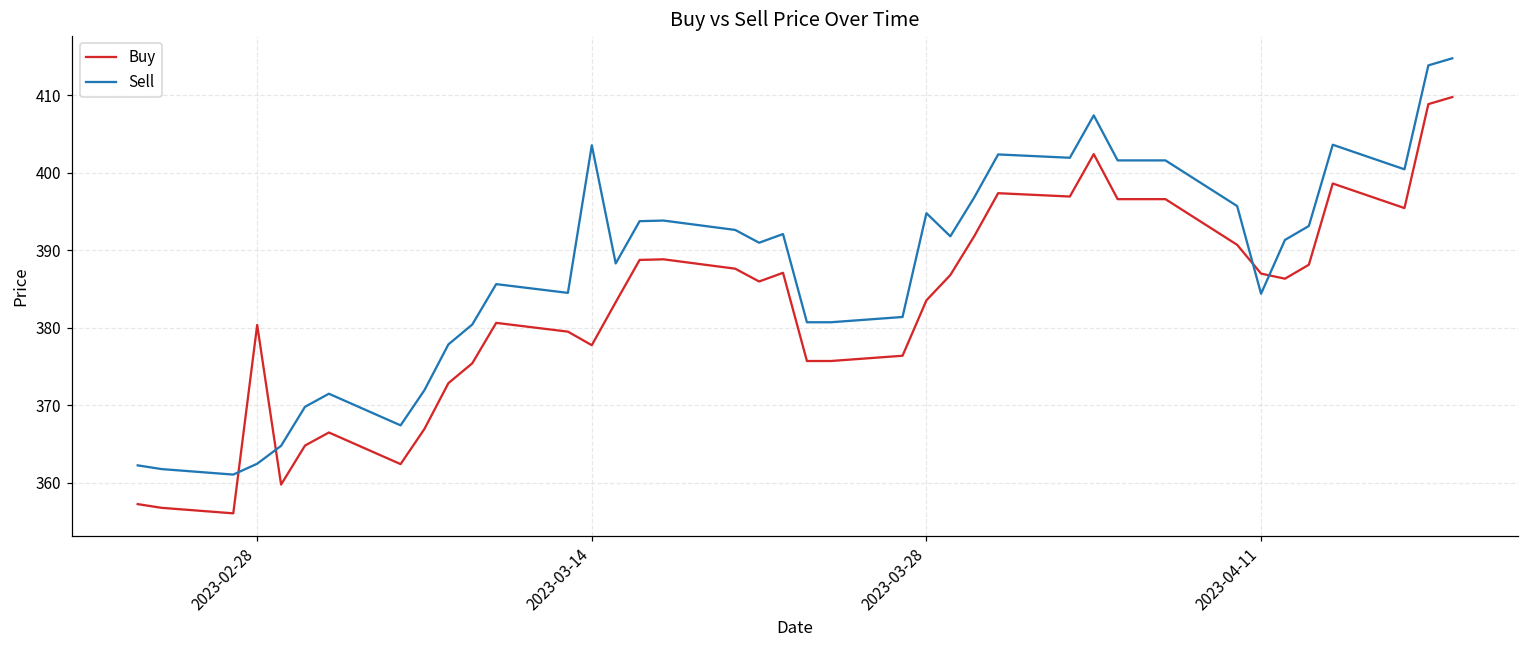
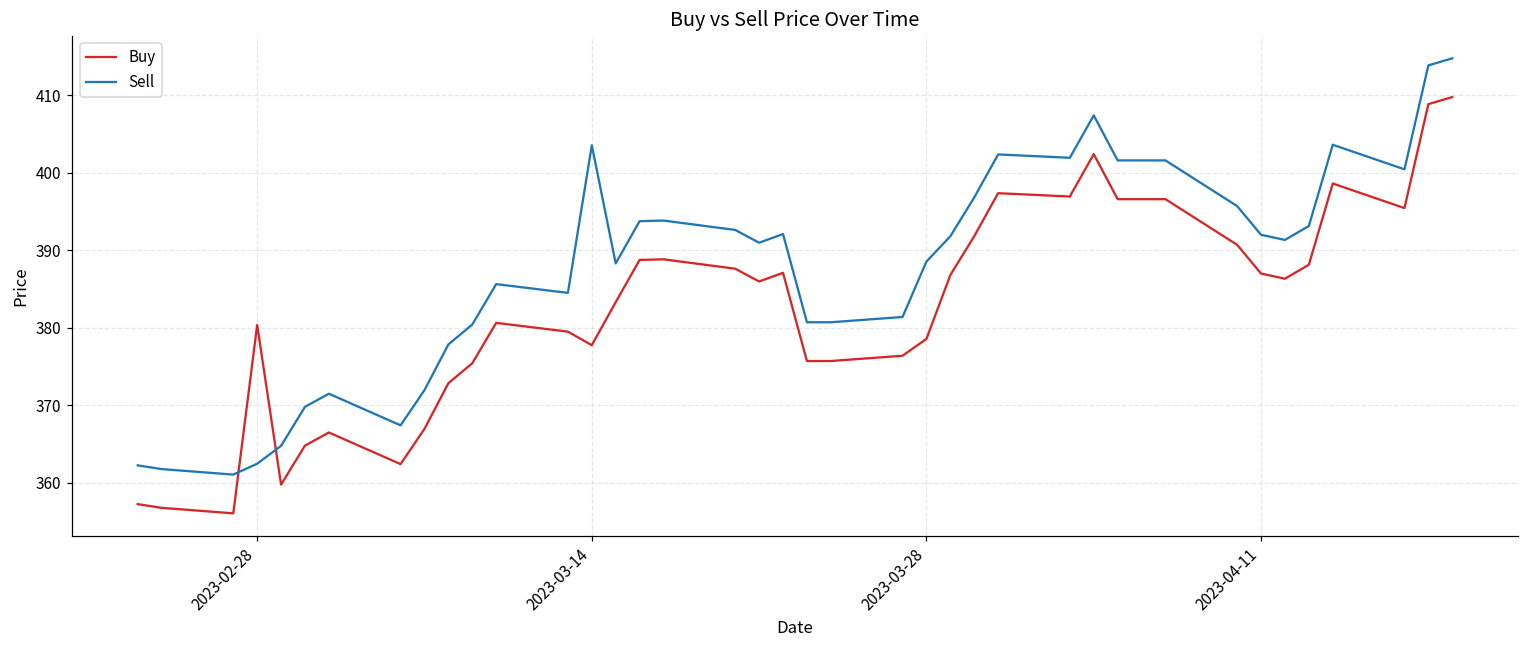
Buy, 2023-03-28: 384 -> 379
Sell, 2023-03-28: 395 -> 389
Sell, 2023-04-11: 384 -> 392
